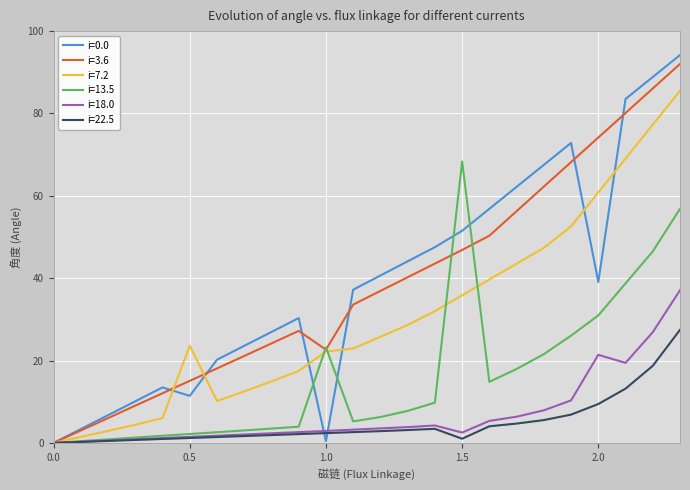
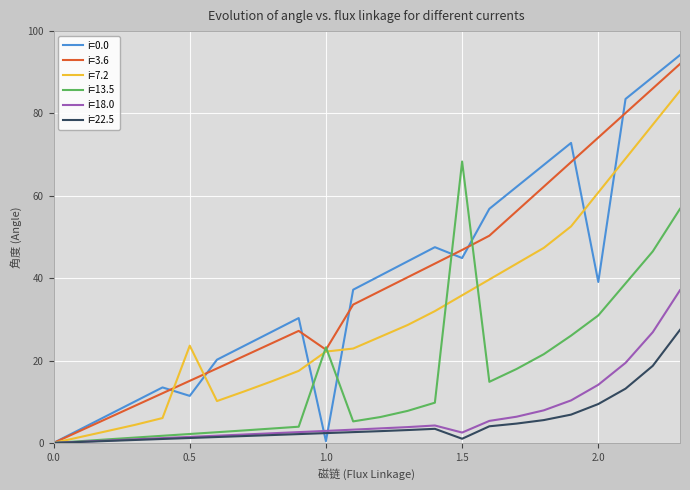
i=0.0, 1.5: 52 -> 45
i=18.0, 2.0: 21 -> 14
